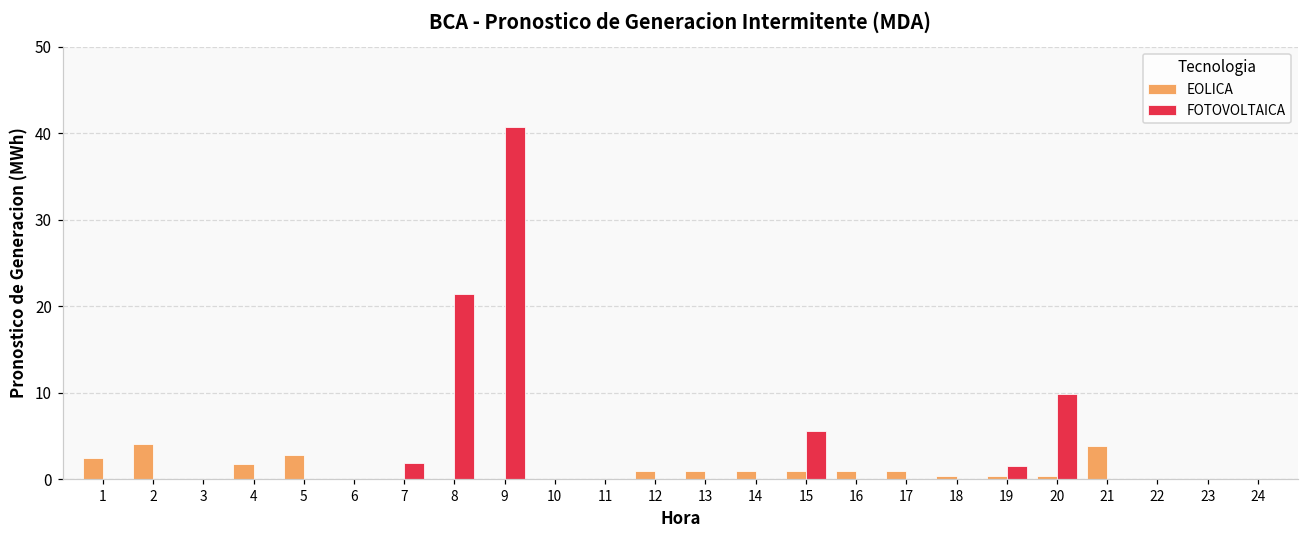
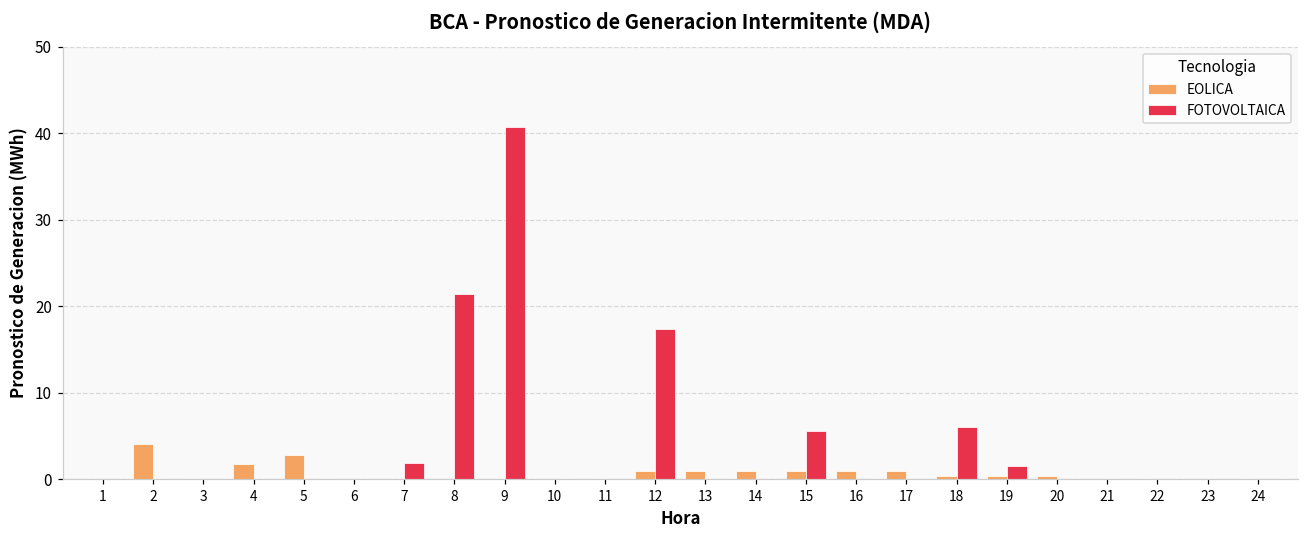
EOLICA, 1: 3 -> 0
FOTOVOLTAICA, 12: 0 -> 17
FOTOVOLTAICA, 18: 0 -> 6
FOTOVOLTAICA, 20: 10 -> 0
EOLICA, 21: 4 -> 0
